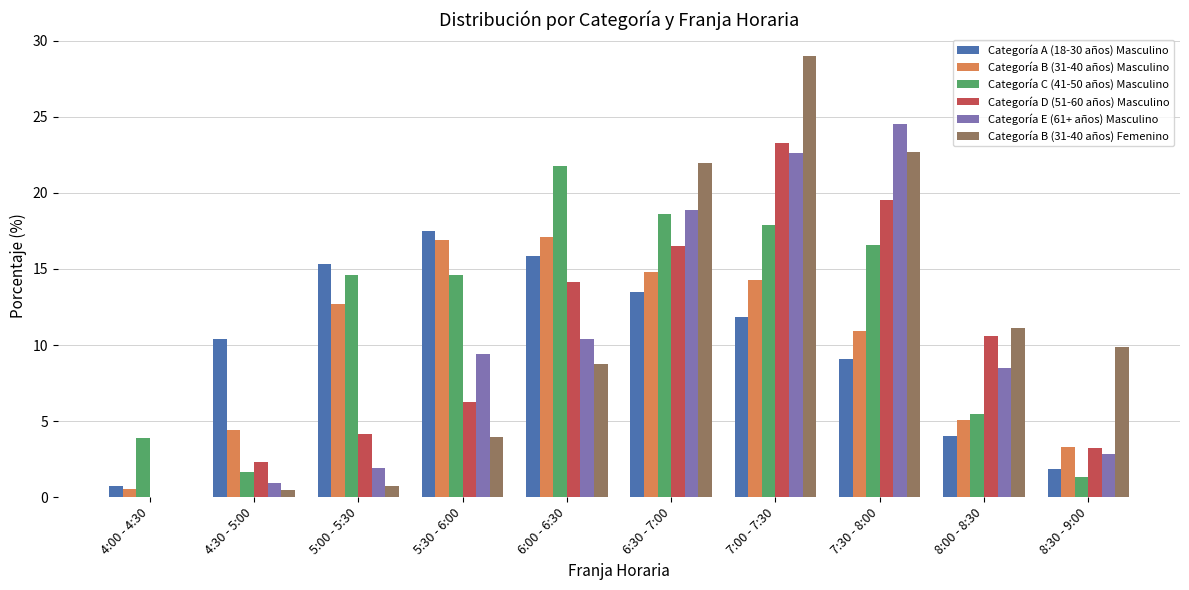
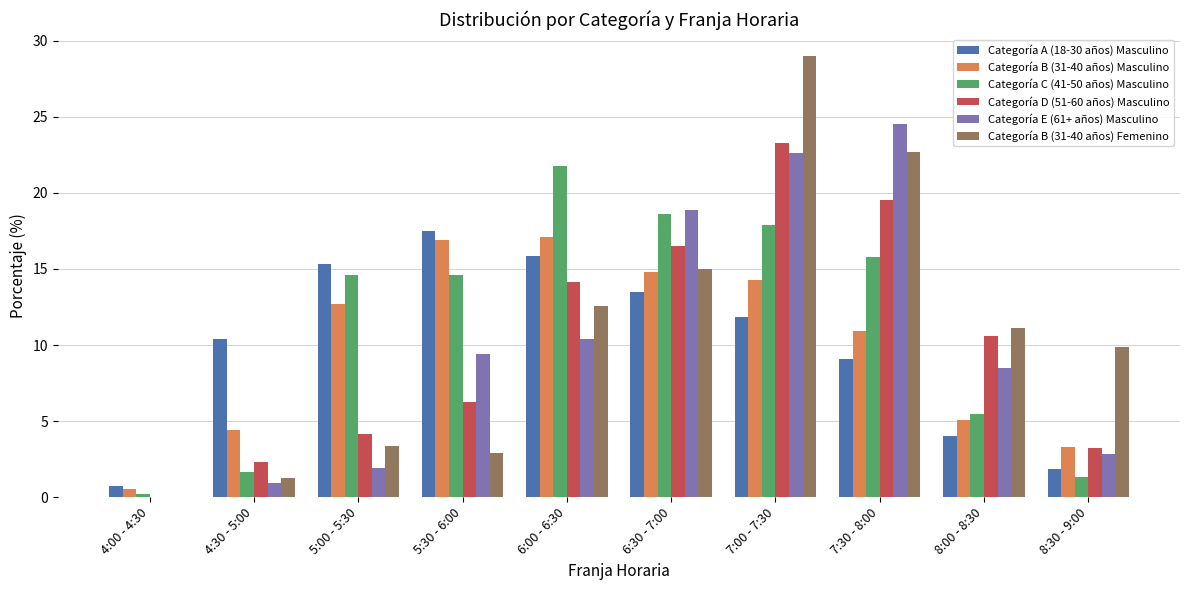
Categoría C (41-50 años) Masculino, 4:00 - 4:30: 3.9 -> 0.2
Categoría B (31-40 años) Femenino, 4:30 - 5:00: 0.5 -> 1.3
Categoría B (31-40 años) Femenino, 5:00 - 5:30: 0.7 -> 3.4
Categoría B (31-40 años) Femenino, 5:30 - 6:00: 4.0 -> 2.9
Categoría B (31-40 años) Femenino, 6:00 - 6:30: 8.8 -> 12.6
Categoría B (31-40 años) Femenino, 6:30 - 7:00: 21.9 -> 15.0
Categoría C (41-50 años) Masculino, 7:30 - 8:00: 16.5 -> 15.8
